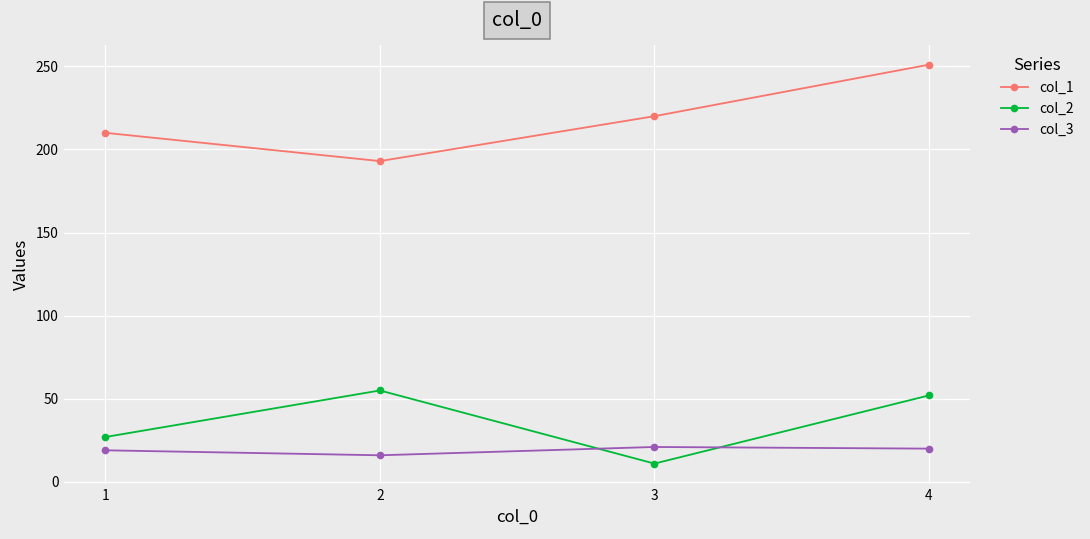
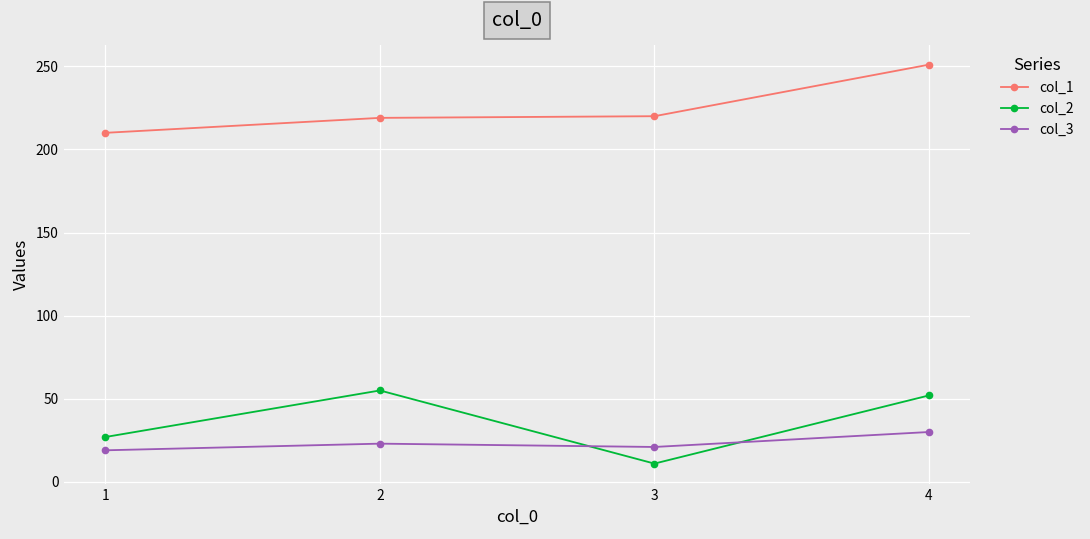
col_1, 2: 193 -> 219
col_3, 2: 16 -> 23
col_3, 4: 20 -> 30
